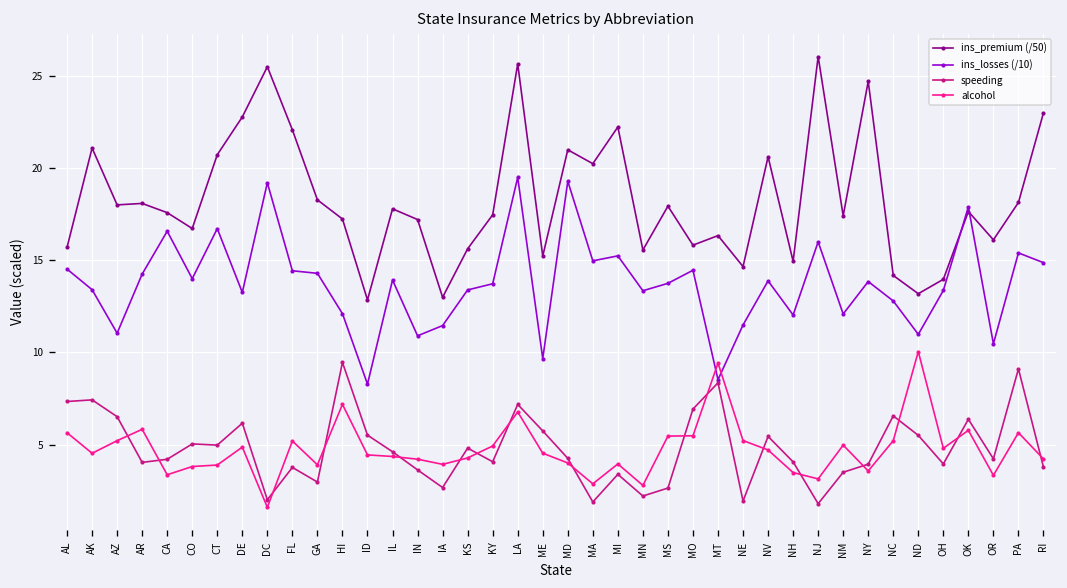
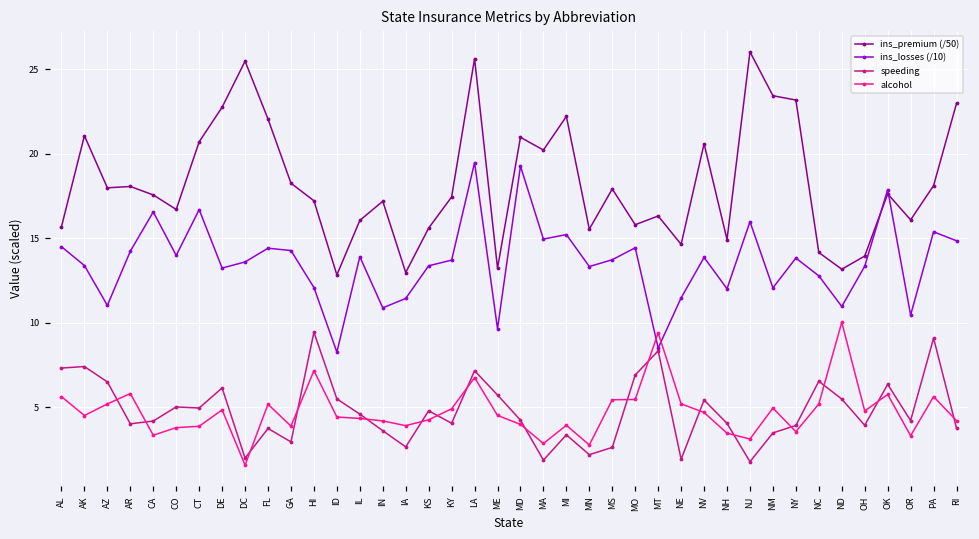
ins_losses (/10), DC: 19.2 -> 13.6
ins_premium (/50), IL: 17.8 -> 16.1
ins_premium (/50), ME: 15.2 -> 13.2
ins_premium (/50), NM: 17.4 -> 23.4
ins_premium (/50), NY: 24.7 -> 23.2
